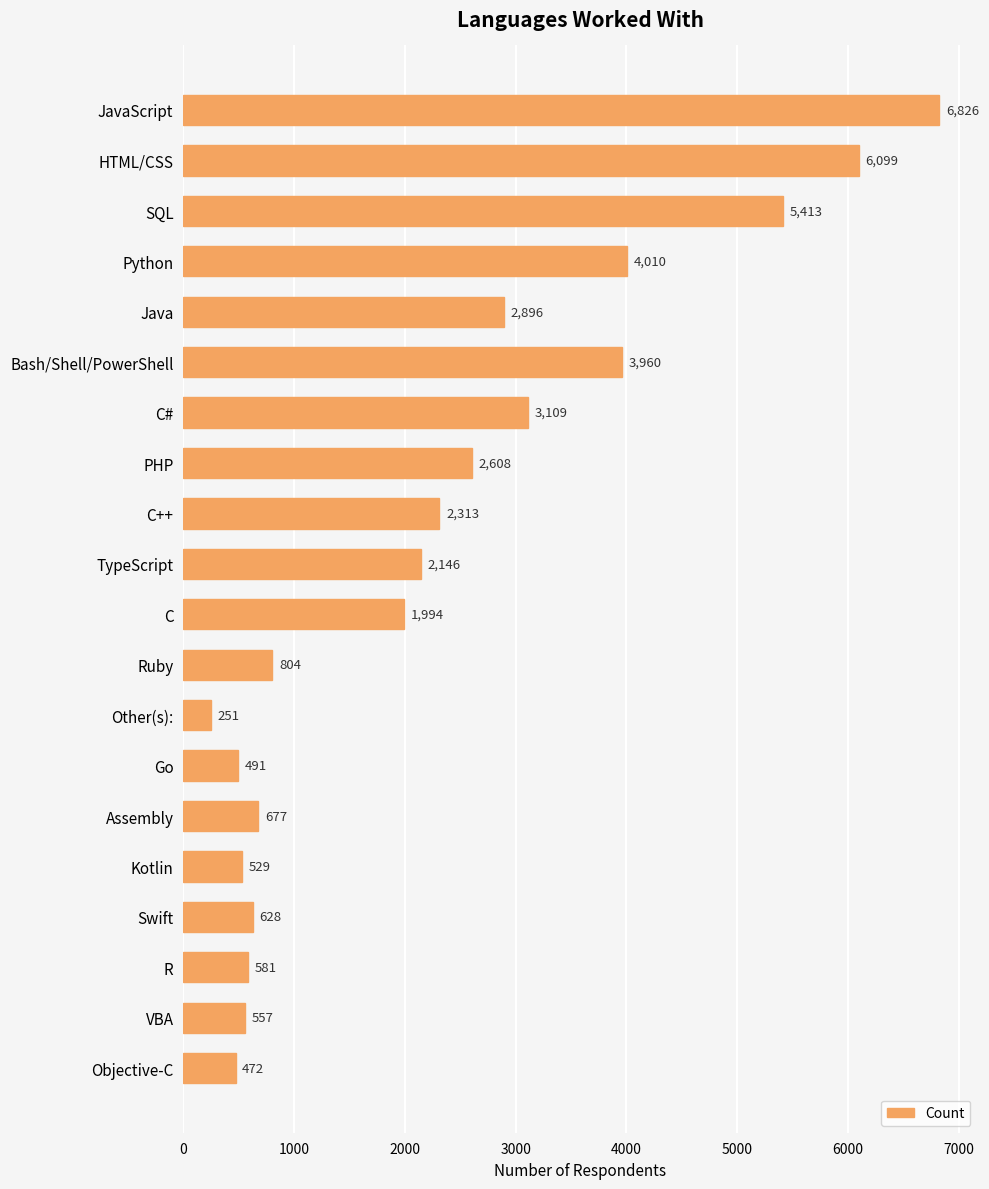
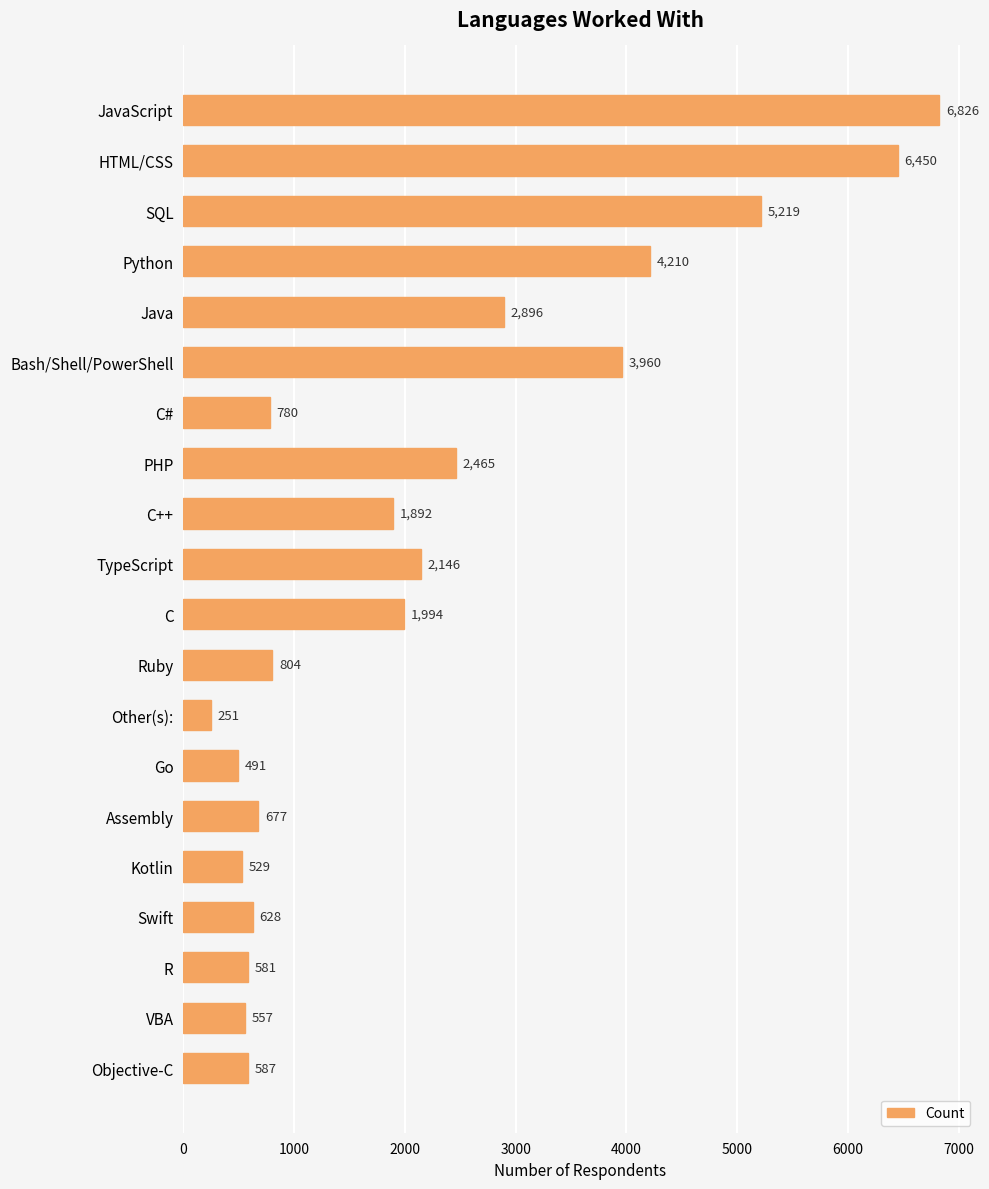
HTML/CSS: 6,099 -> 6,450
SQL: 5,413 -> 5,219
Python: 4,010 -> 4,210
C#: 3,109 -> 780
PHP: 2,608 -> 2,465
C++: 2,313 -> 1,892
Objective-C: 472 -> 587
